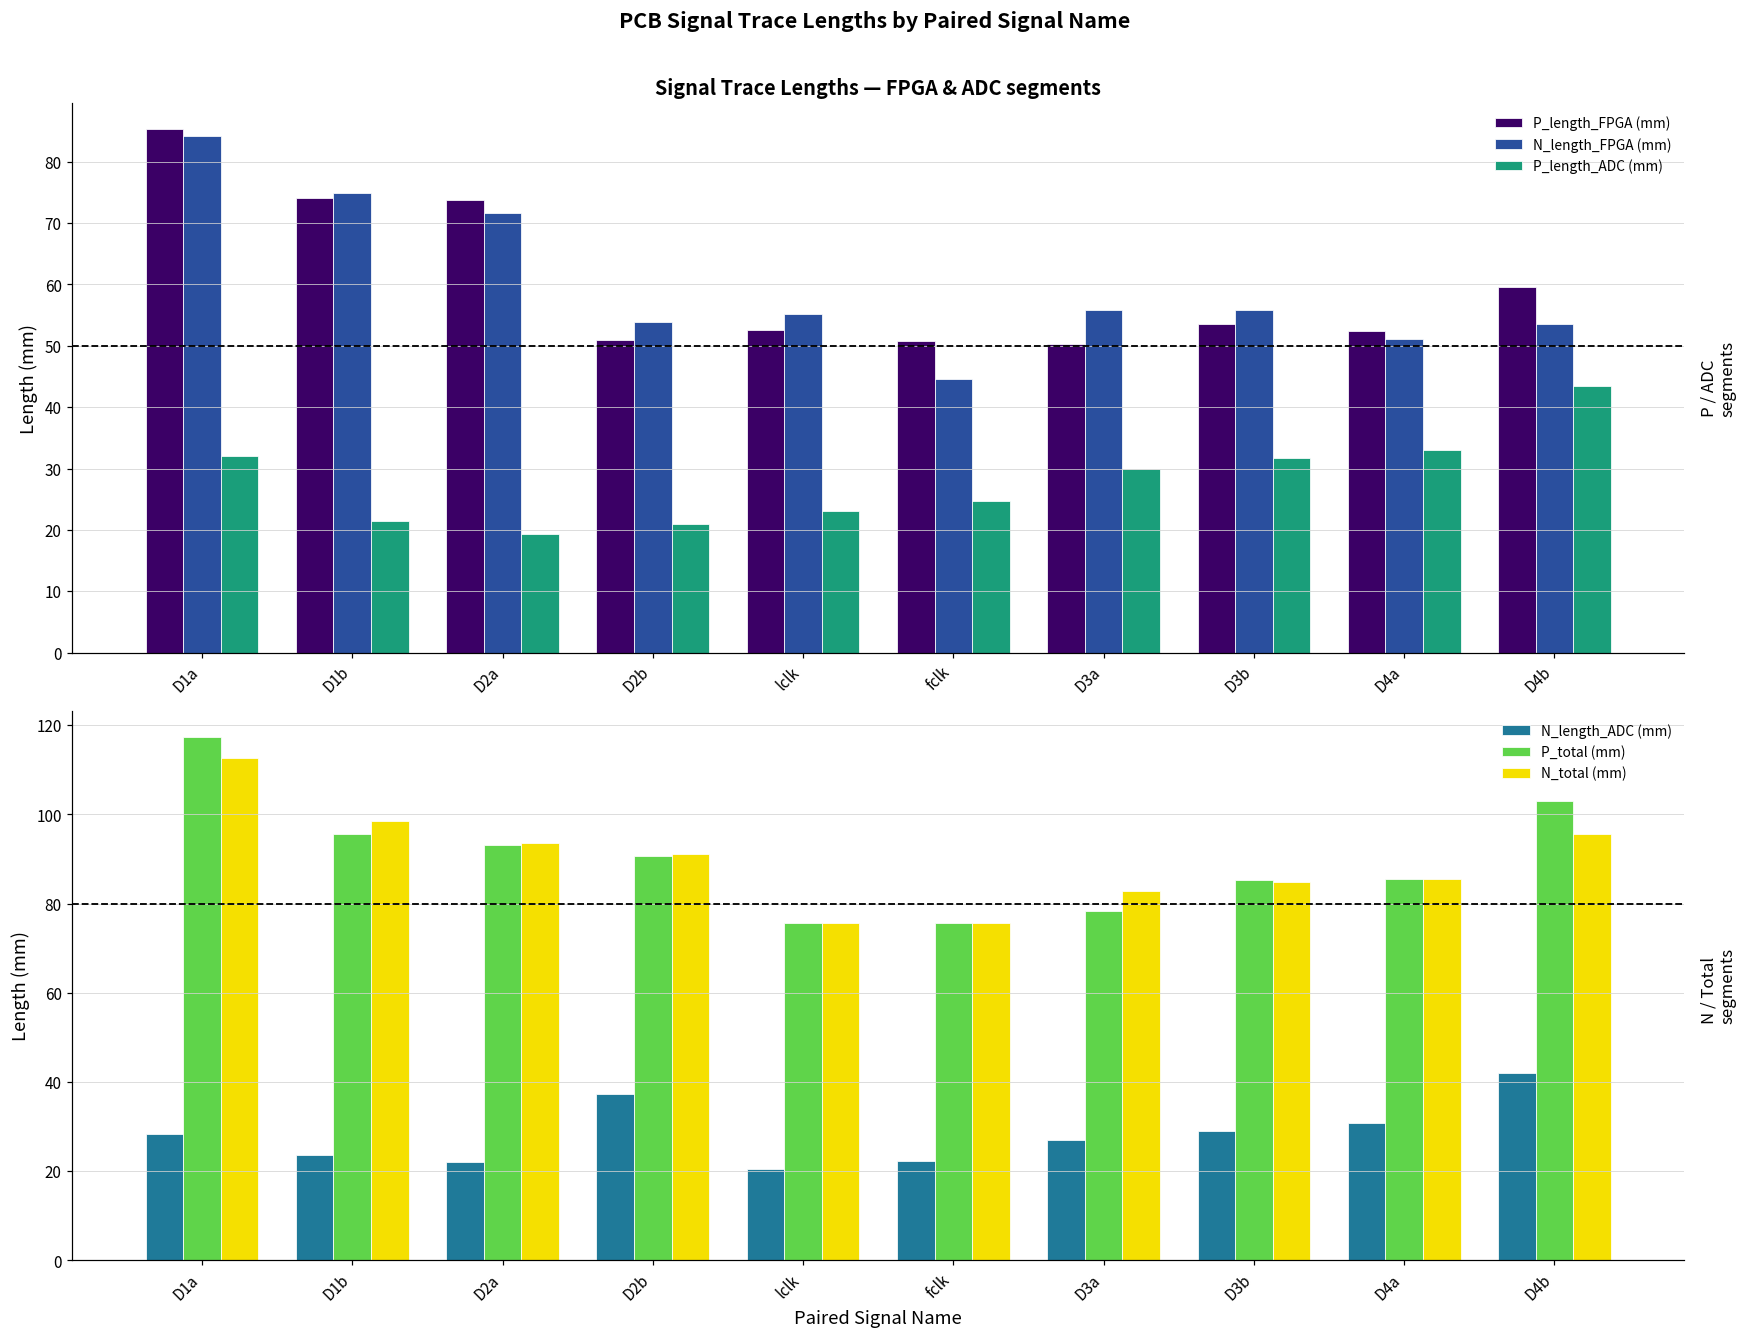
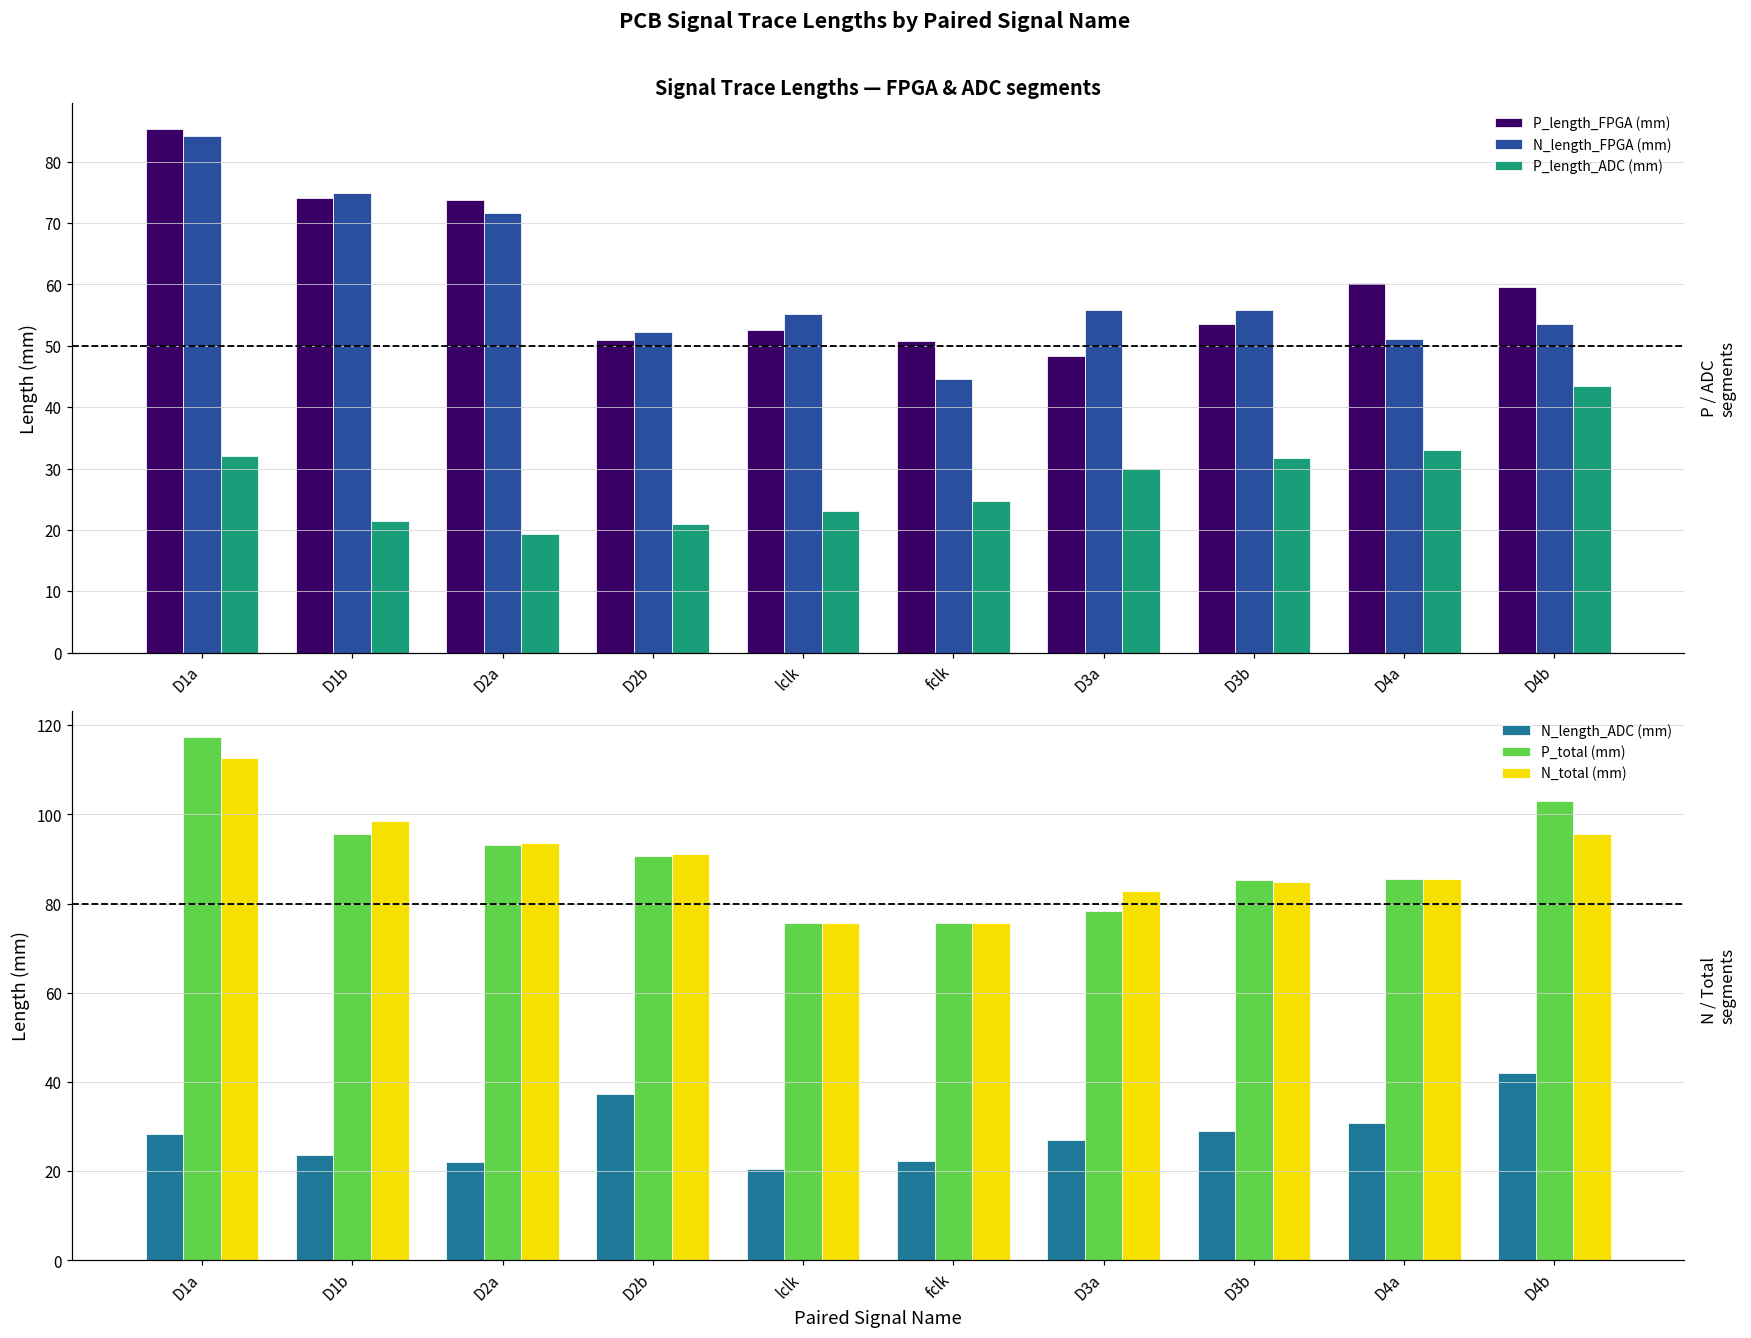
Signal Trace Lengths — FPGA & ADC segments, N_length_FPGA (mm), D2b: 54 -> 52
Signal Trace Lengths — FPGA & ADC segments, P_length_FPGA (mm), D3a: 50 -> 48
Signal Trace Lengths — FPGA & ADC segments, P_length_FPGA (mm), D4a: 52 -> 60
